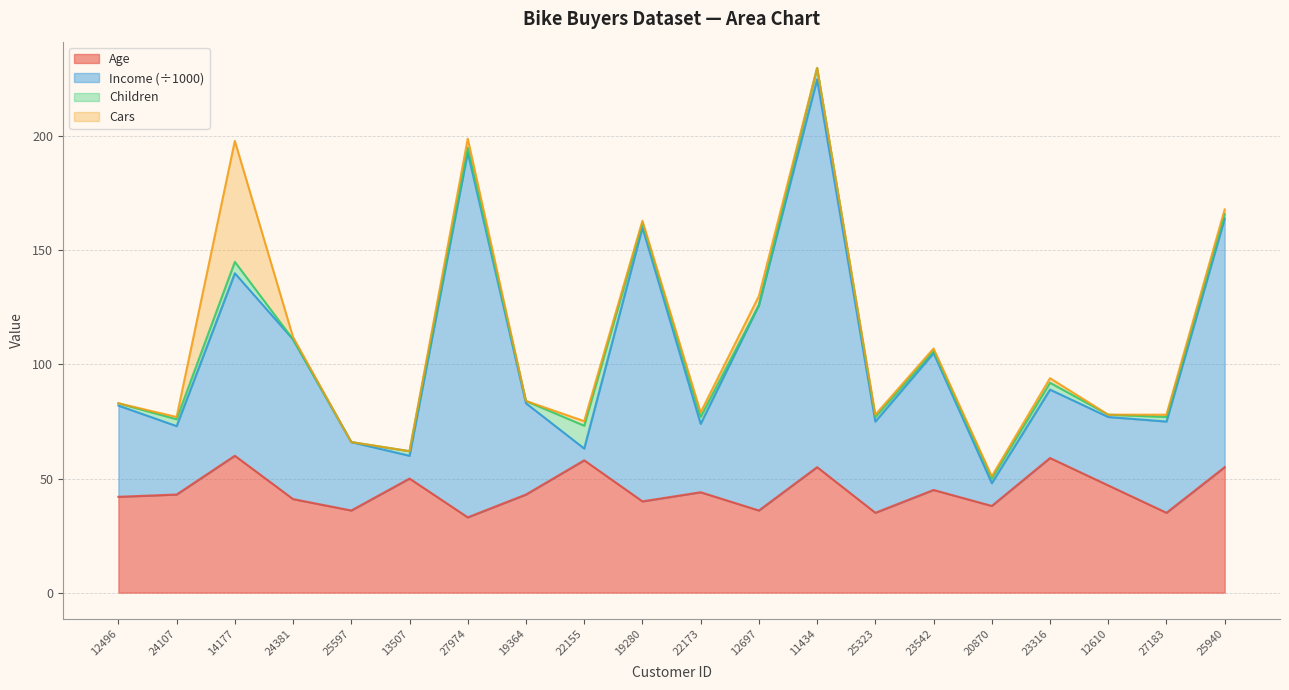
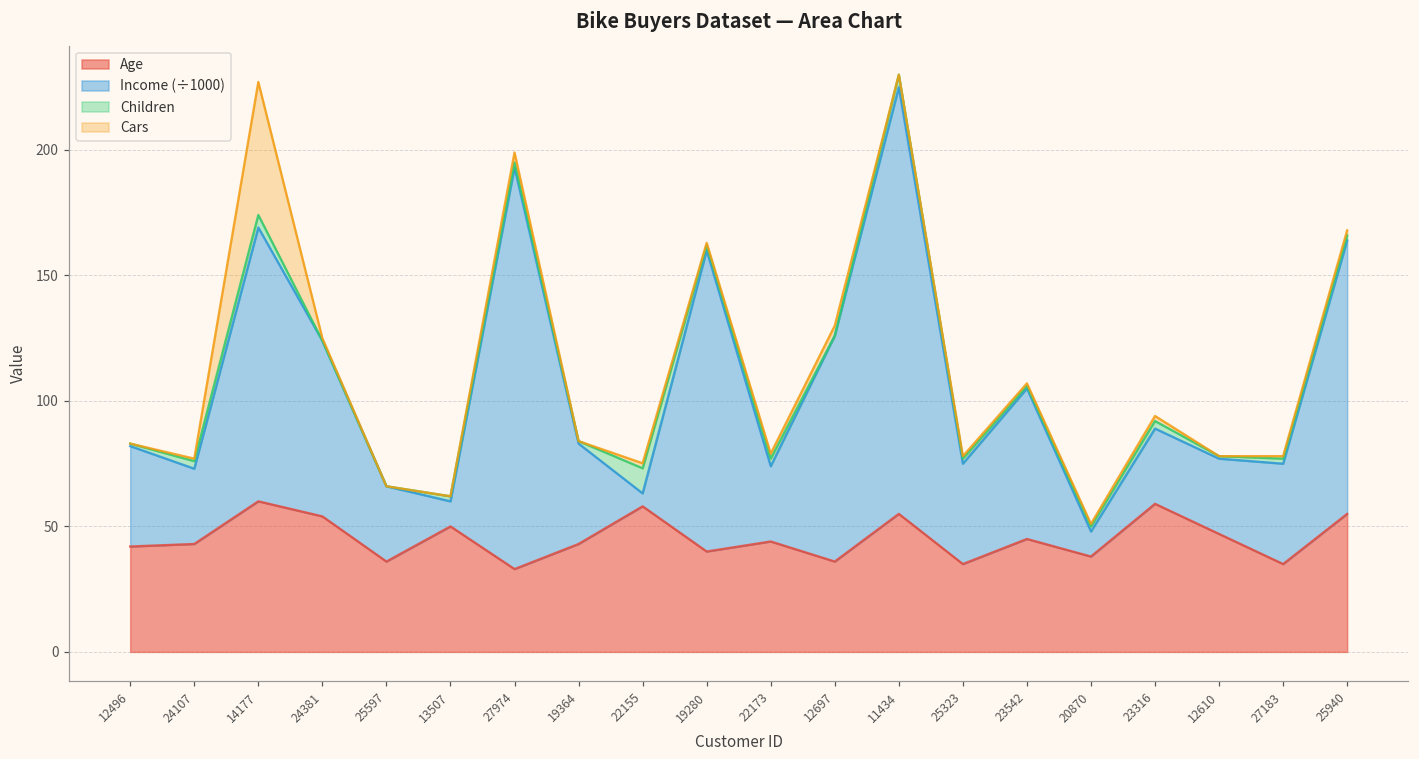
Income (÷1000), 14177: 80 -> 109
Age, 24381: 41 -> 54
